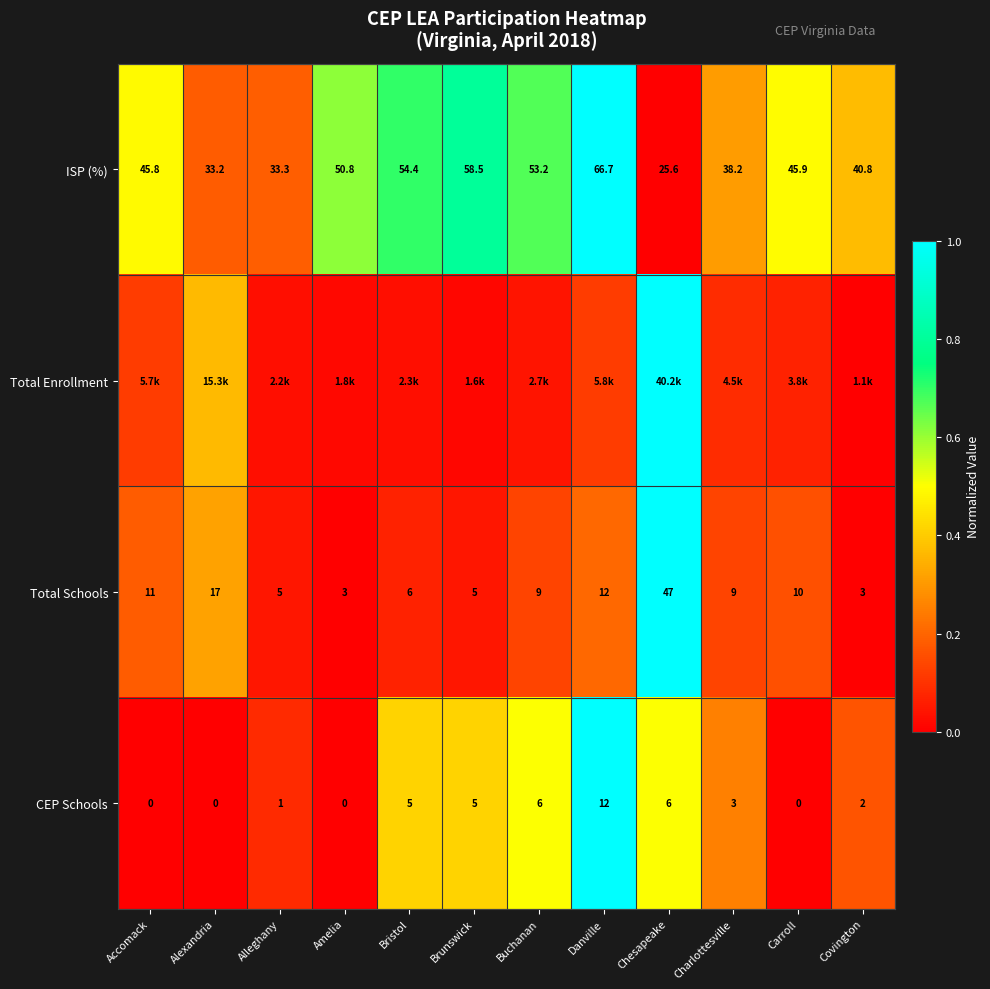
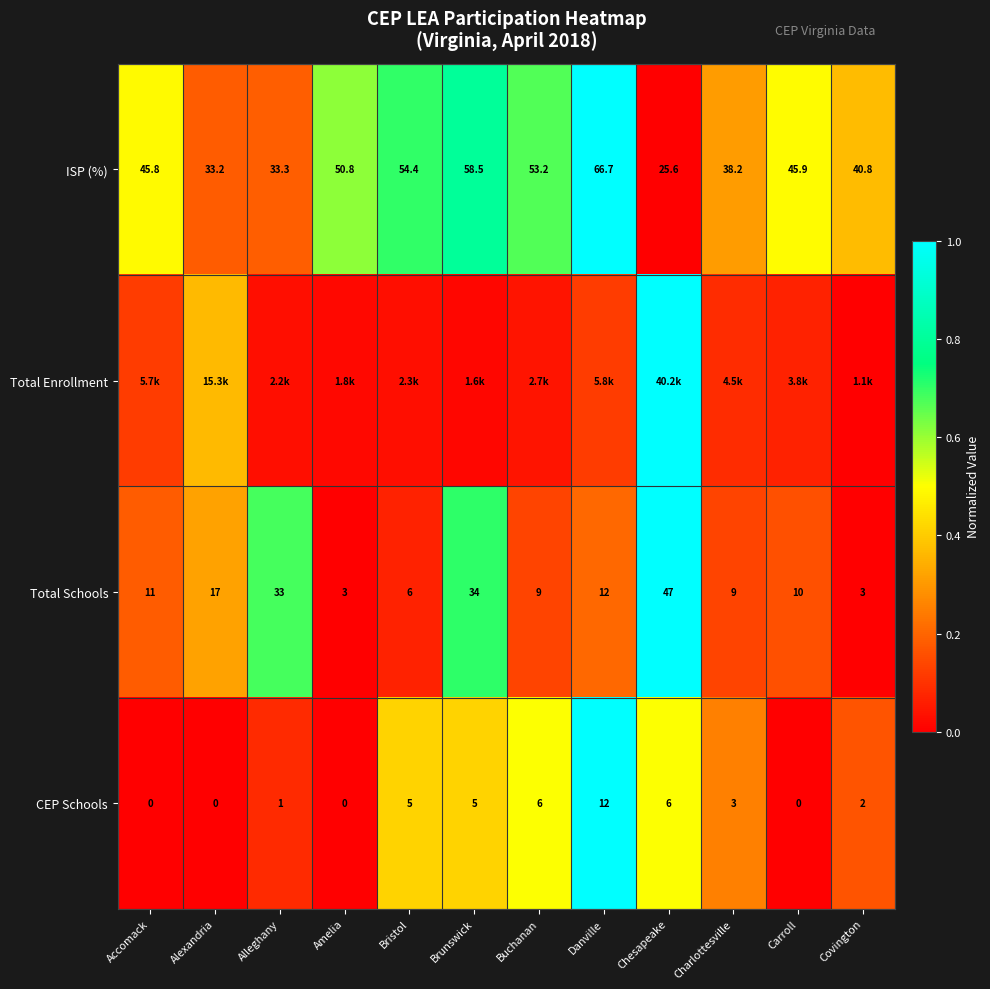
Total Schools, Alleghany: 5 -> 33
Total Schools, Brunswick: 5 -> 34
